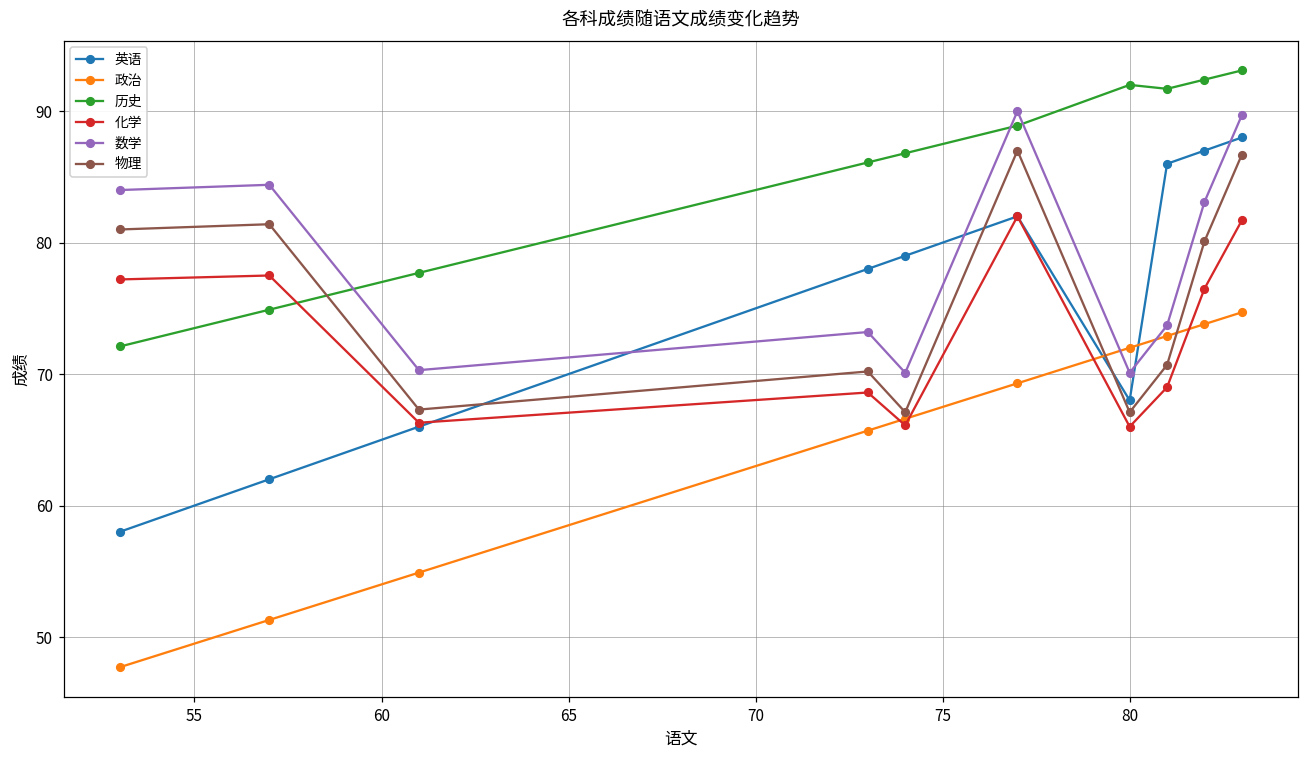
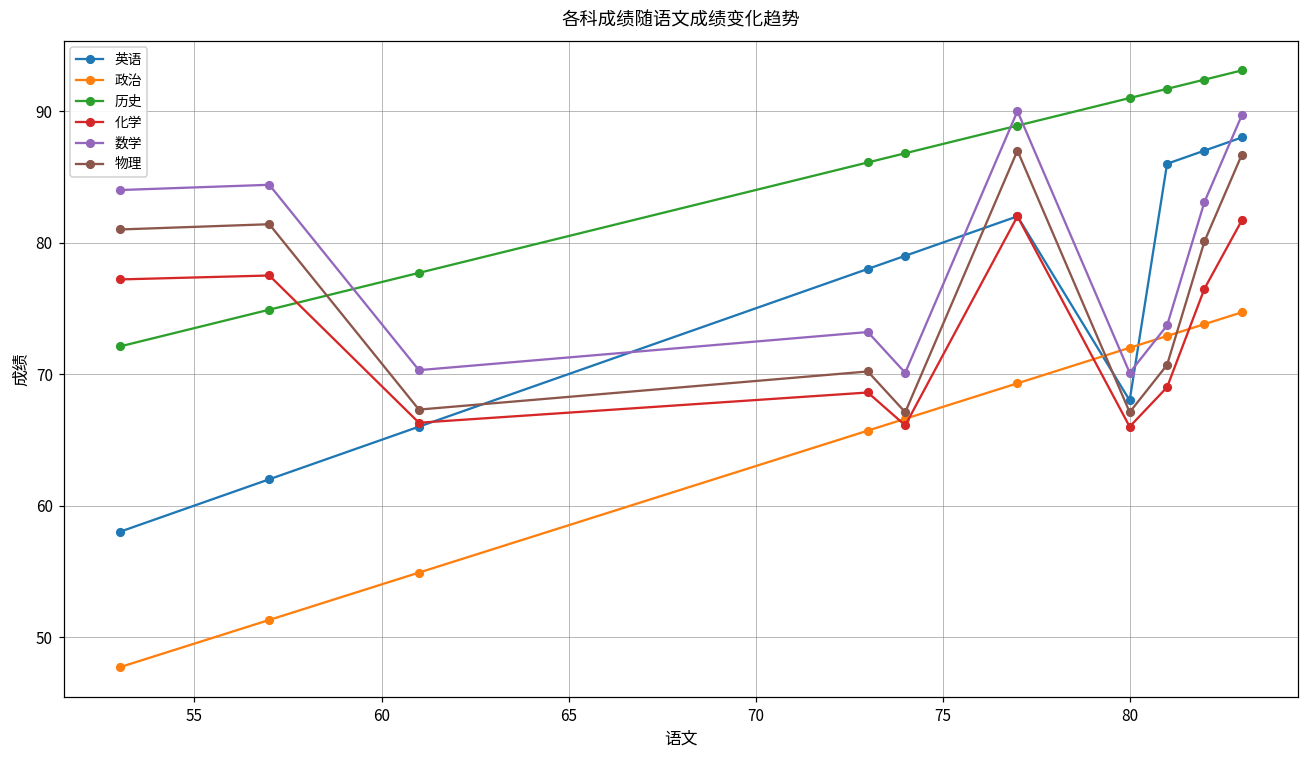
历史, 80: 92 -> 91
